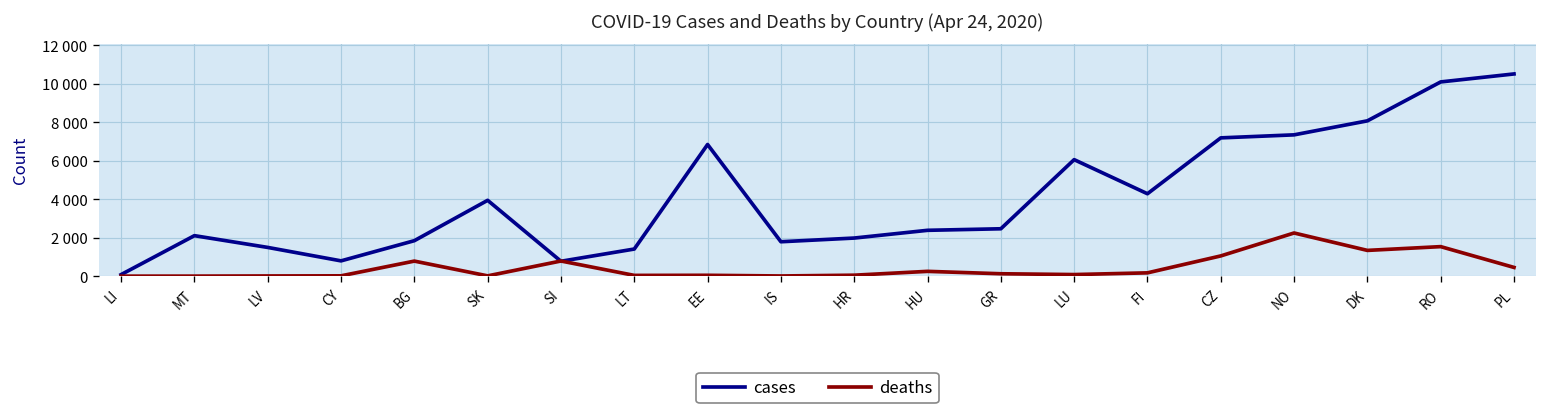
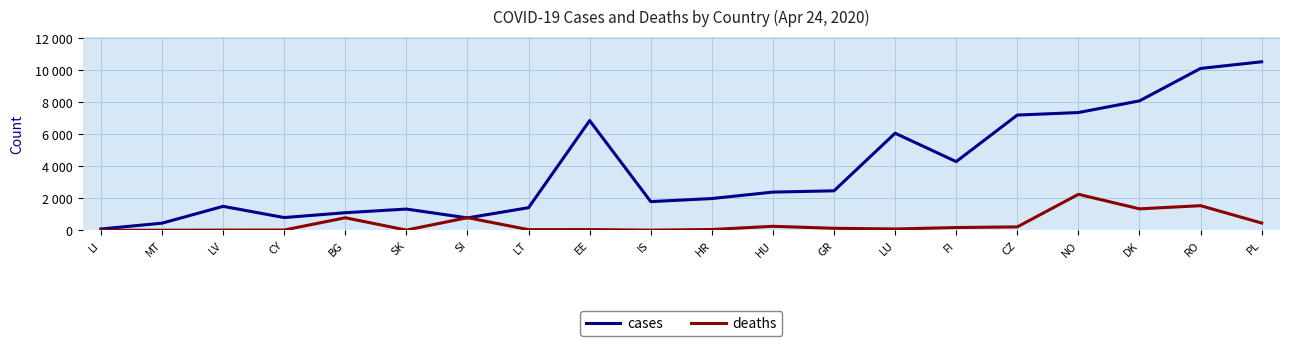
cases, MT: 2100 -> 400
cases, BG: 1800 -> 1100
cases, SK: 3900 -> 1300
deaths, CZ: 1100 -> 200
